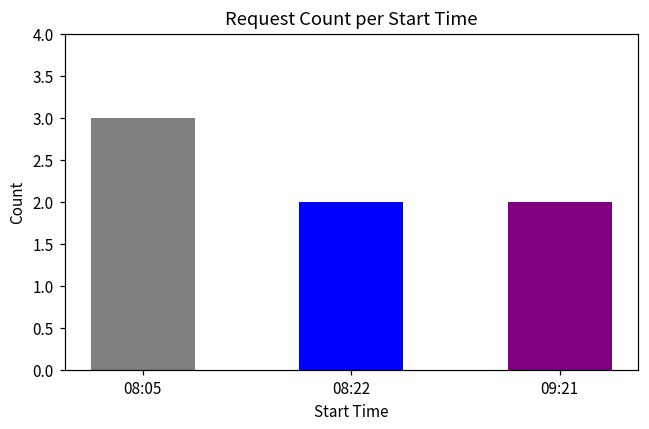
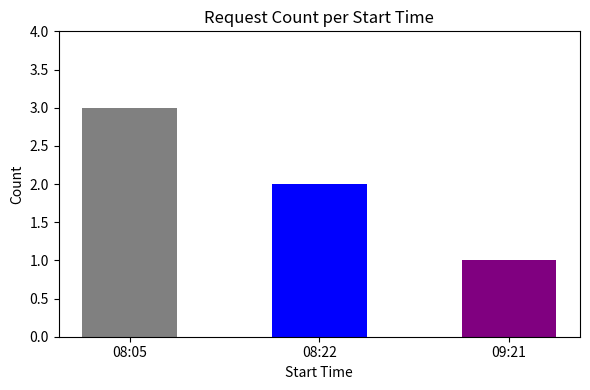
09:21: 2 -> 1
